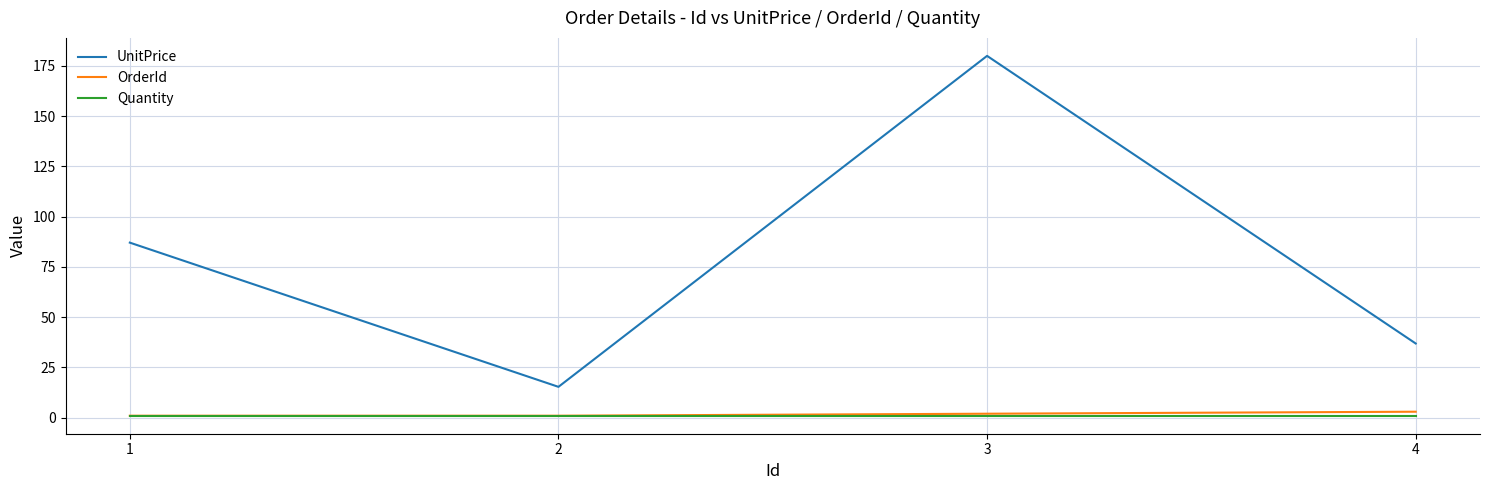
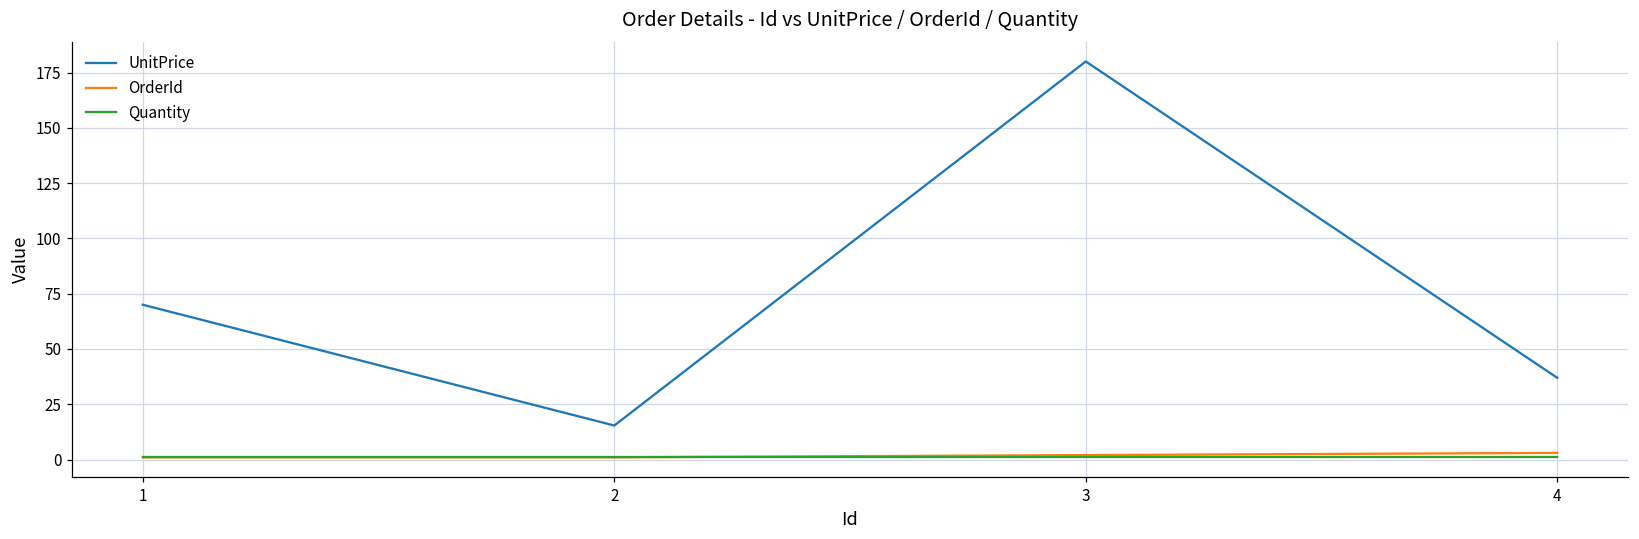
UnitPrice, 1: 87 -> 70
